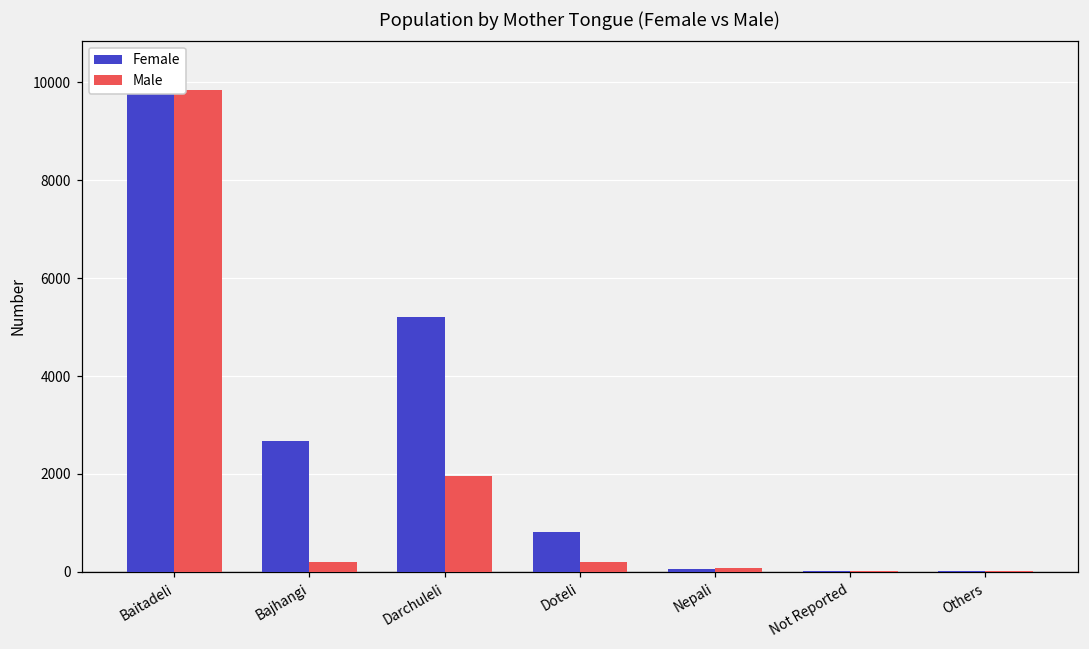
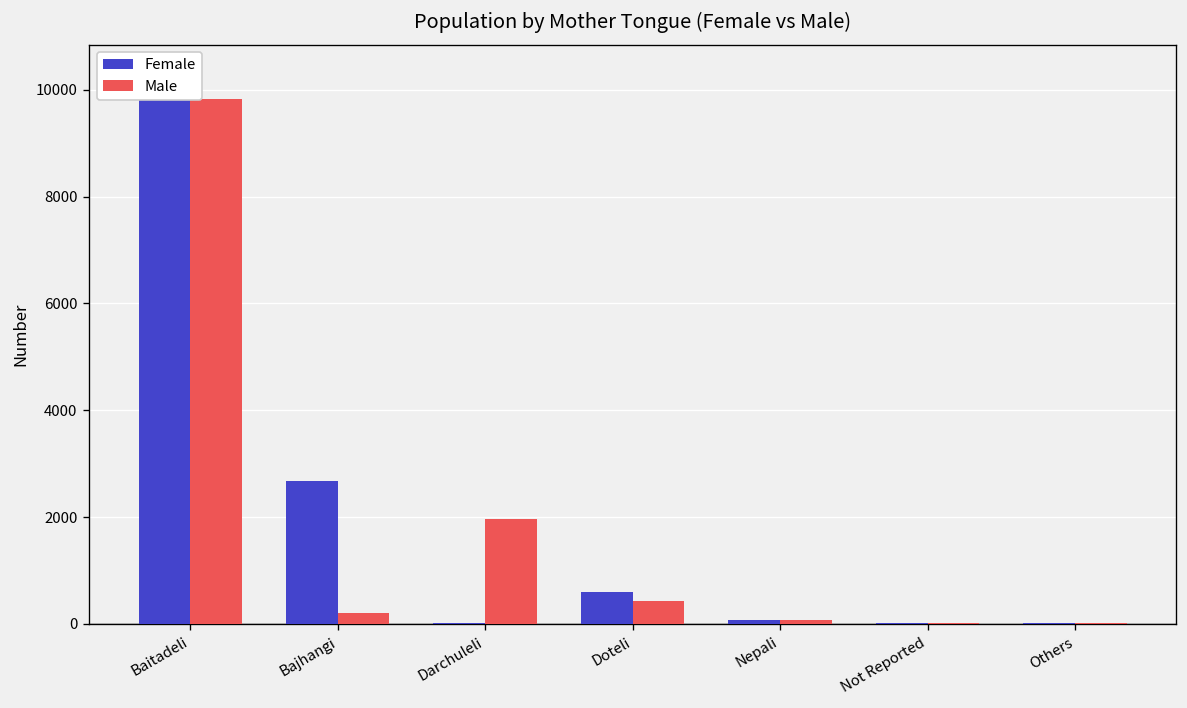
Female, Darchuleli: 5200 -> 0
Female, Doteli: 800 -> 600
Male, Doteli: 200 -> 400
